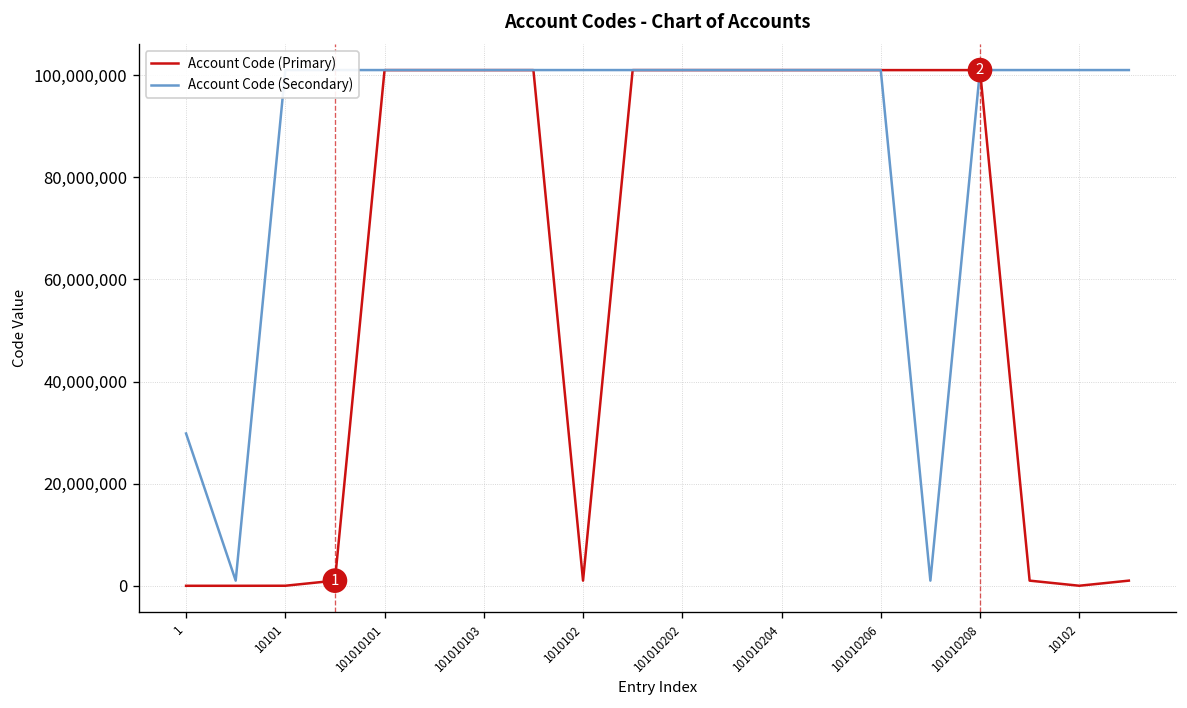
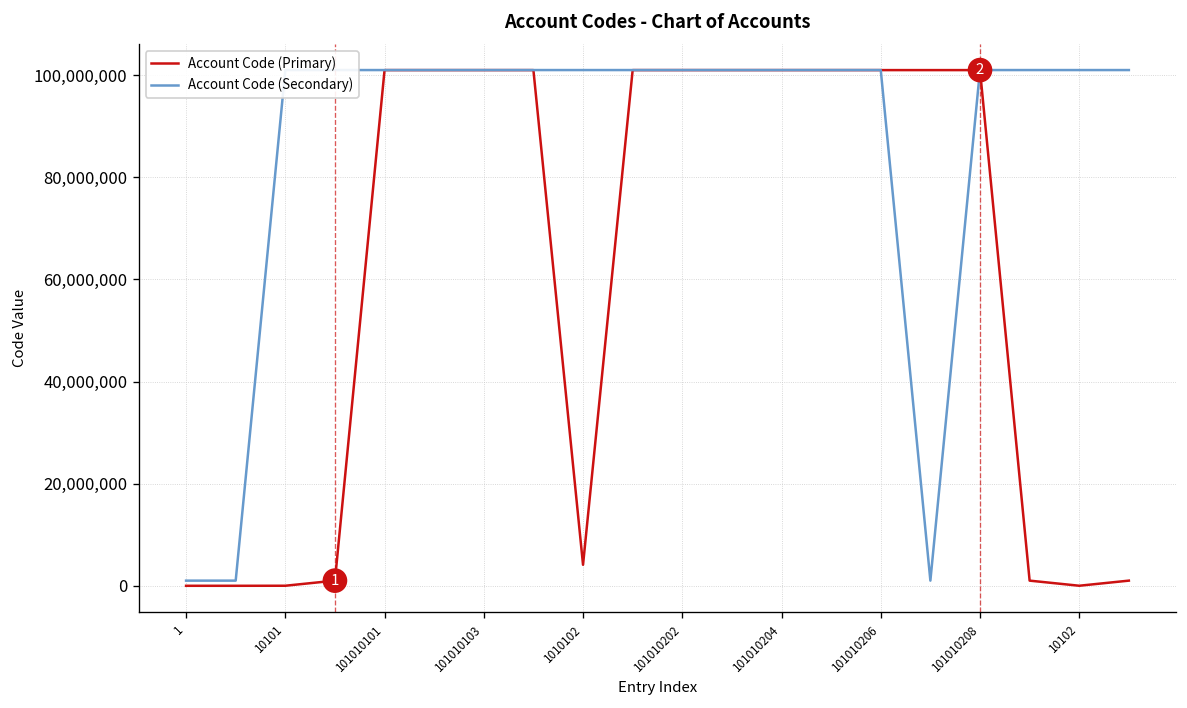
Account Code (Secondary), 1: 30,000,000 -> 1,000,000
Account Code (Primary), 1010102: 1,000,000 -> 4,000,000
